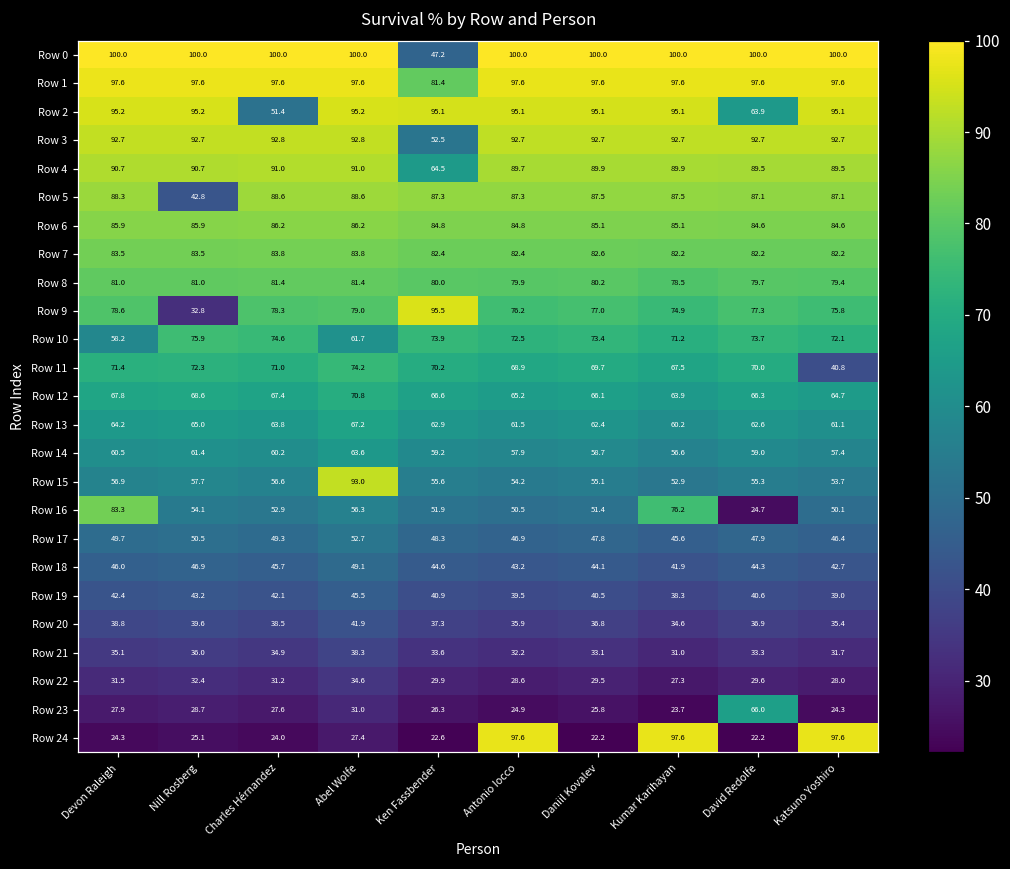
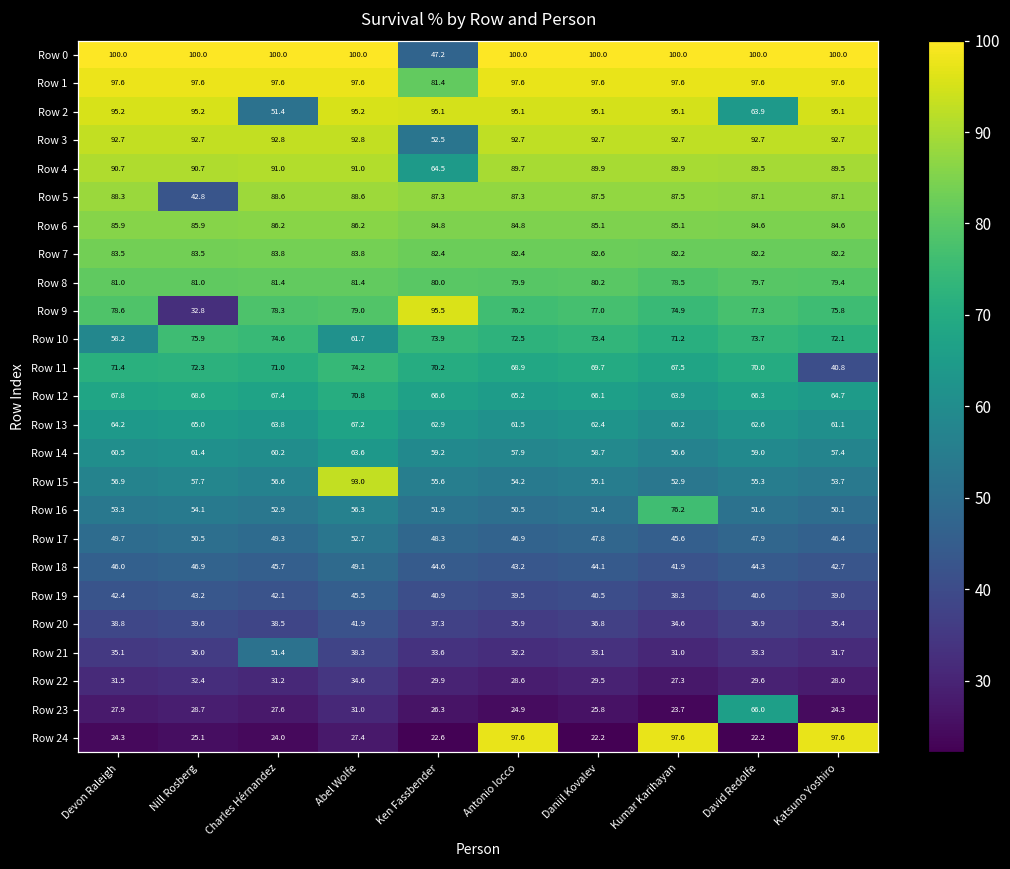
Row 16, Devon Raleigh: 83.3 -> 53.3
Row 16, David Redolfe: 24.7 -> 51.6
Row 21, Charles Hérnandez: 34.9 -> 51.4
